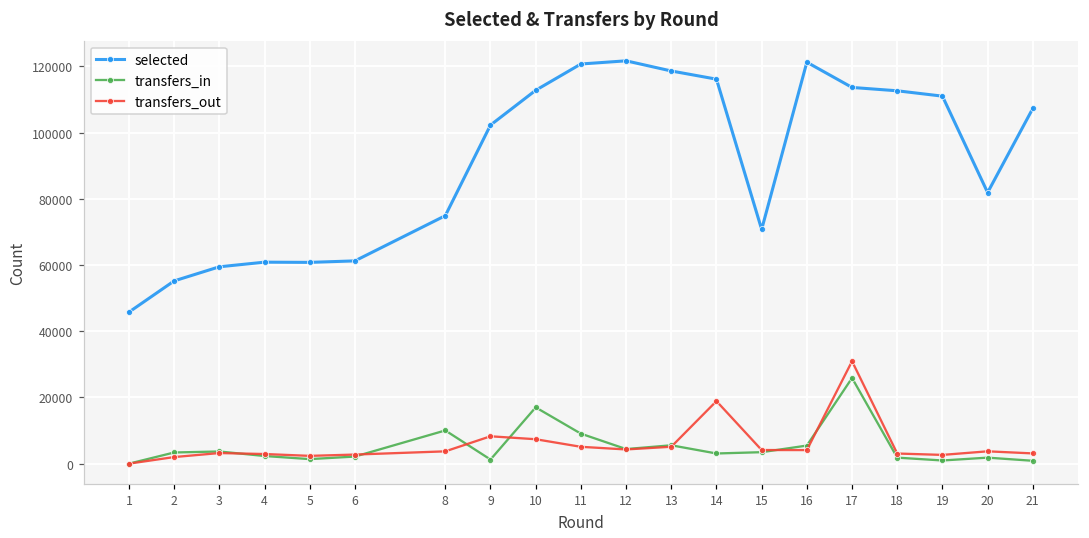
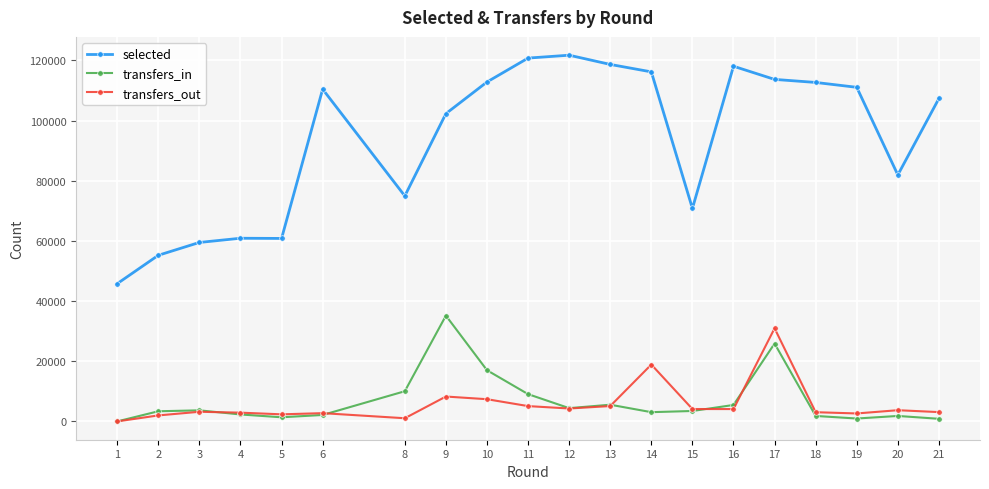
selected, 6: 61000 -> 110000
transfers_out, 8: 4000 -> 1000
transfers_in, 9: 1000 -> 35000
selected, 16: 121000 -> 118000
